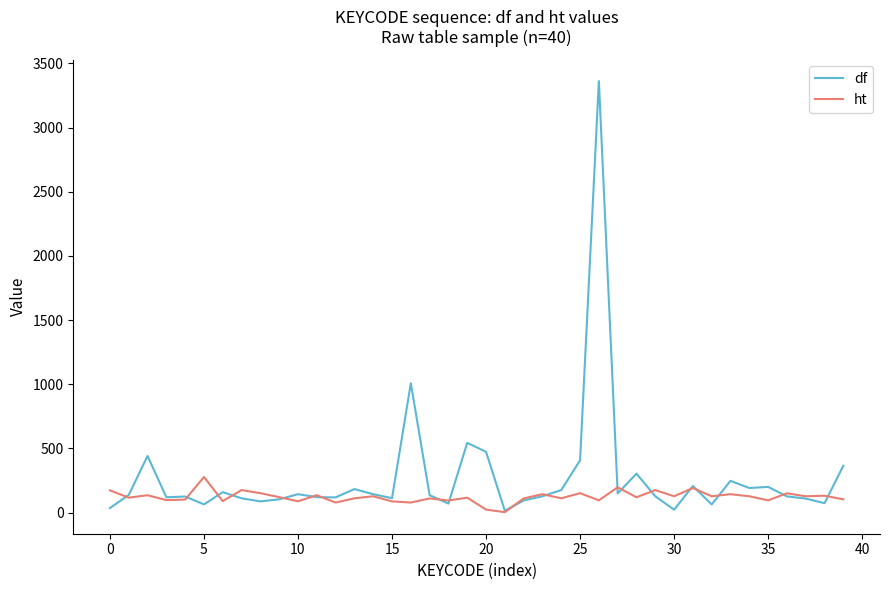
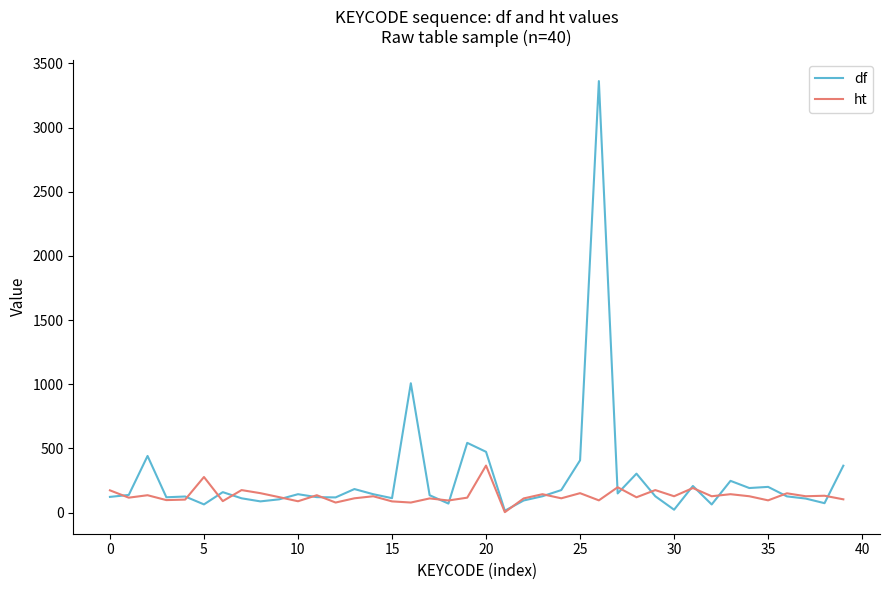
df, 0: 40 -> 120
ht, 20: 20 -> 370
